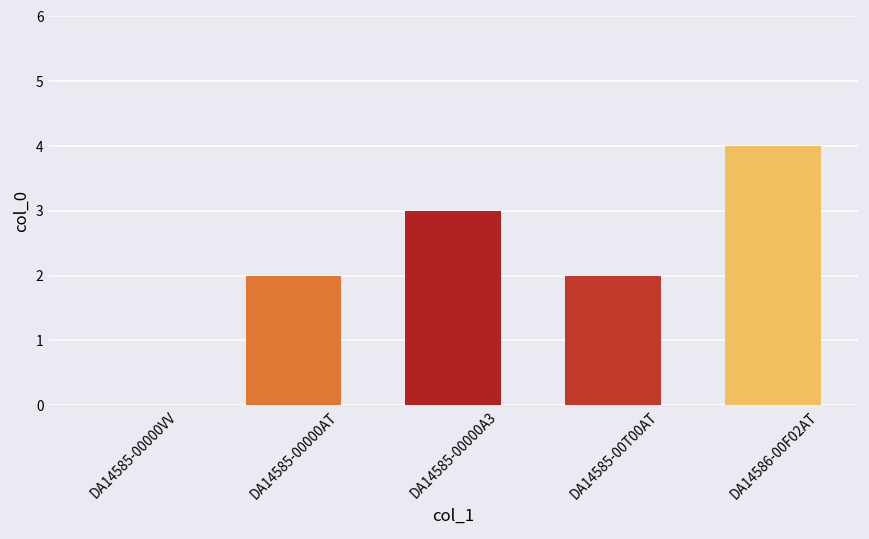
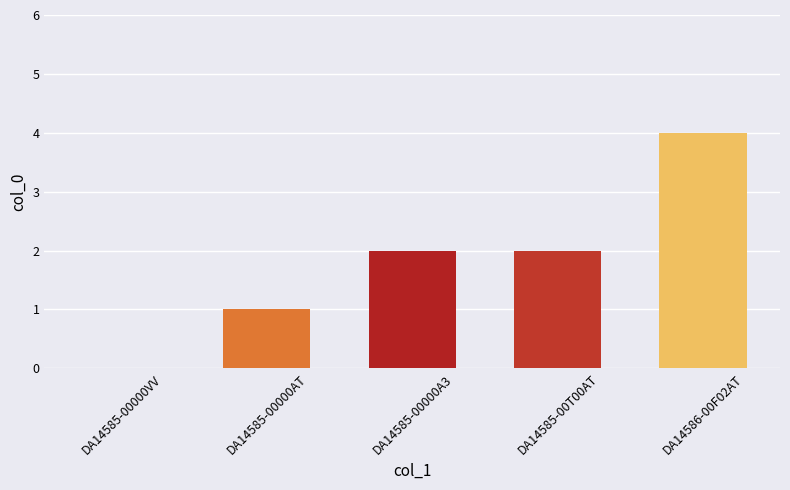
DA14585-00000AT: 2 -> 1
DA14585-00000A3: 3 -> 2
